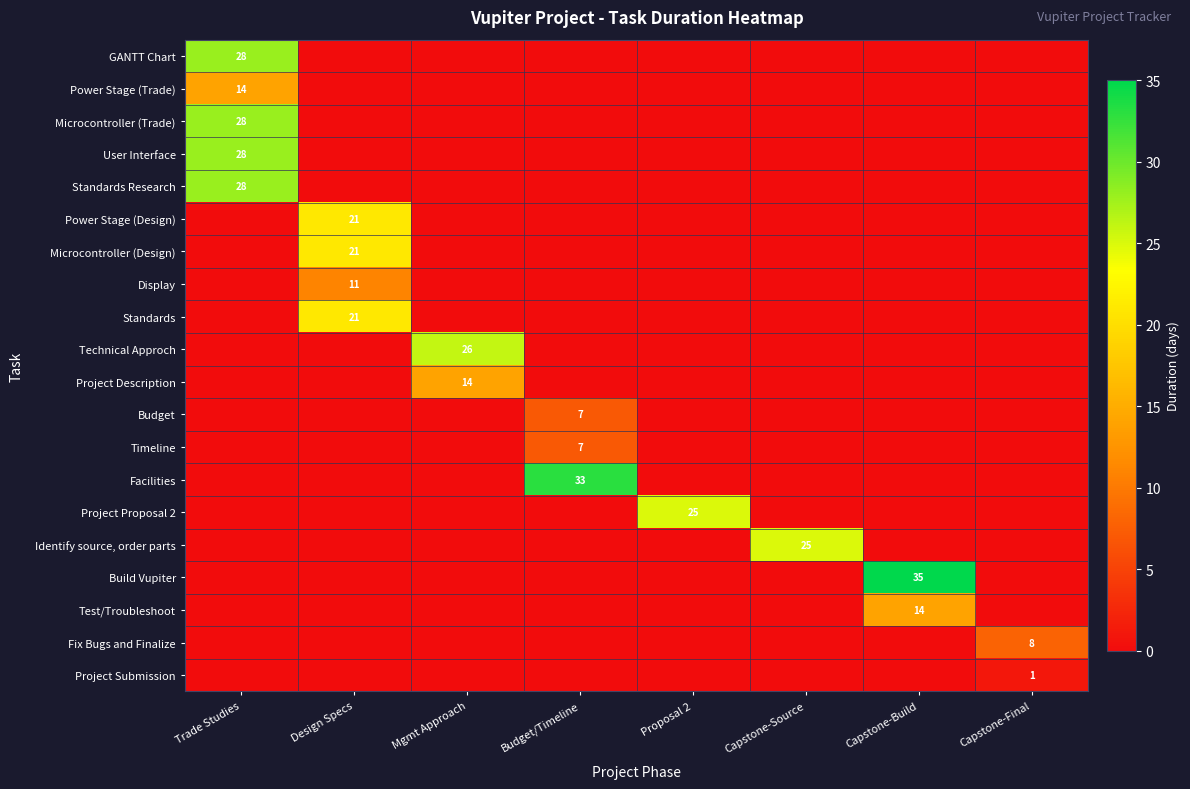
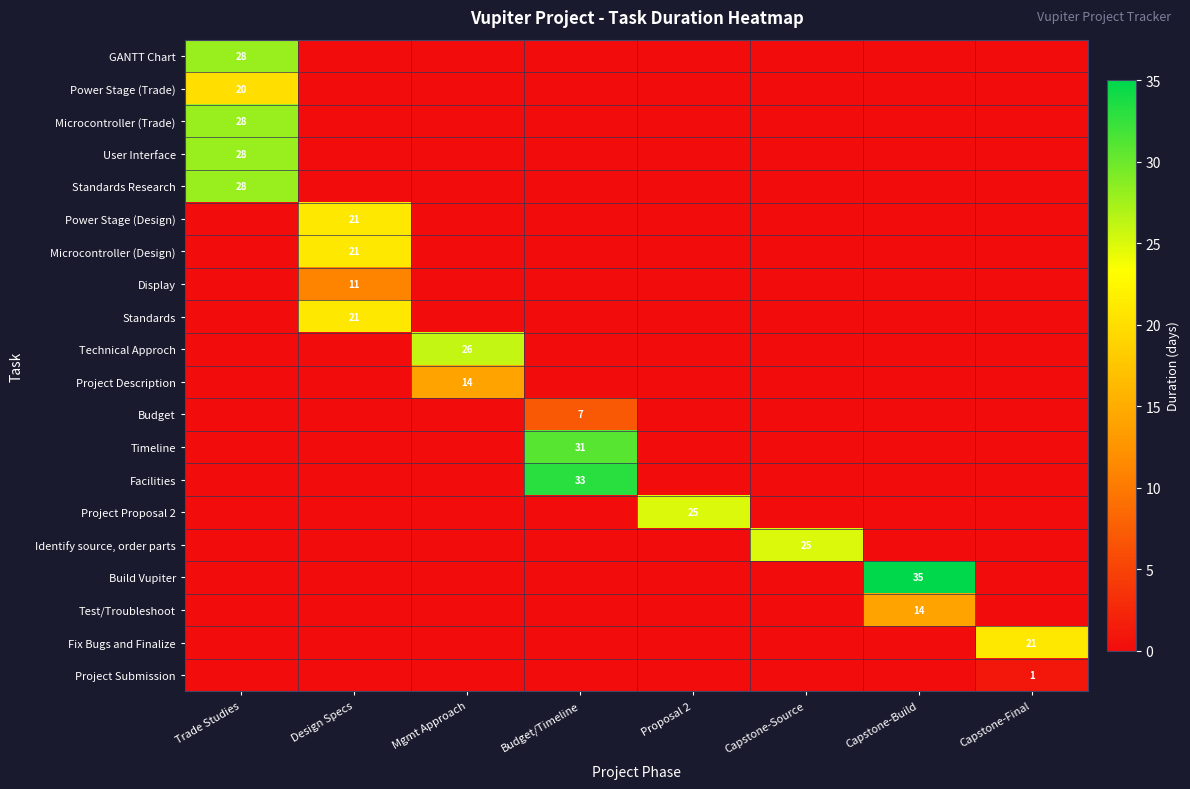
Power Stage (Trade), Trade Studies: 14 -> 20
Timeline, Budget/Timeline: 7 -> 31
Fix Bugs and Finalize, Capstone-Final: 8 -> 21
